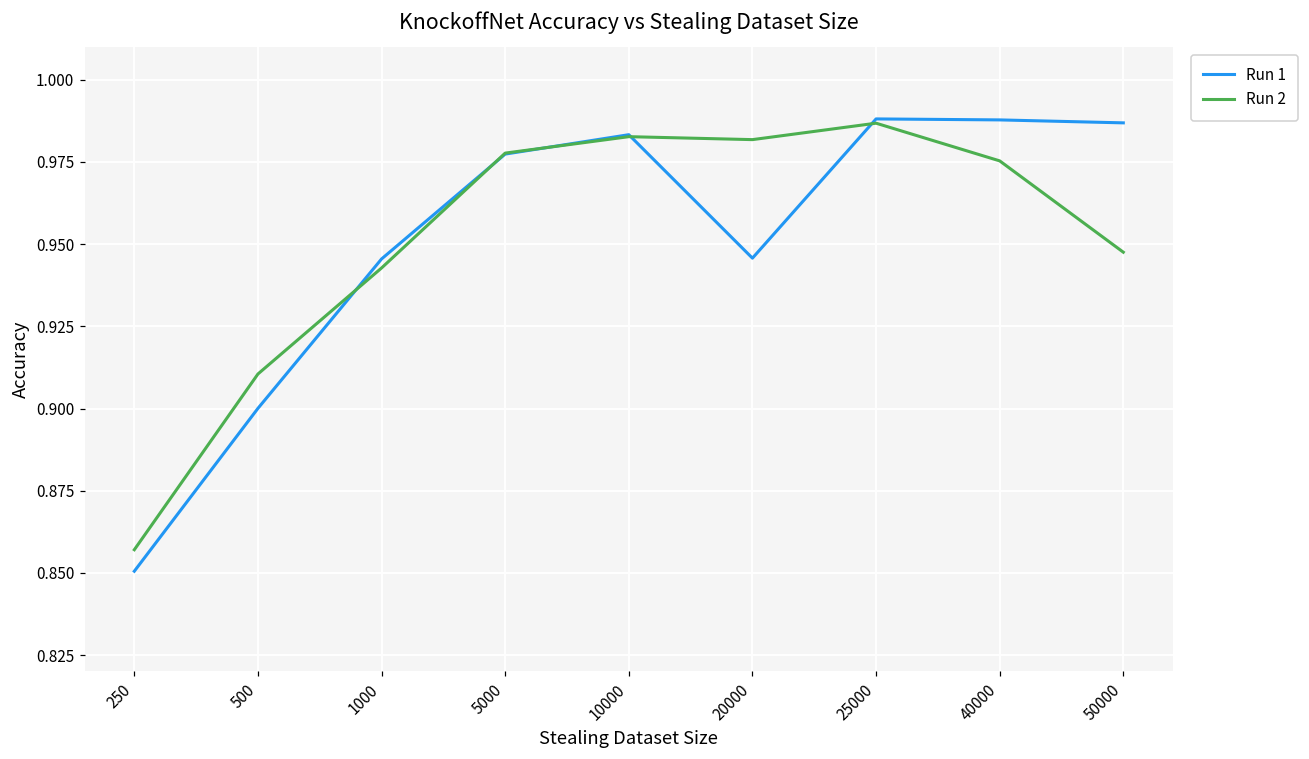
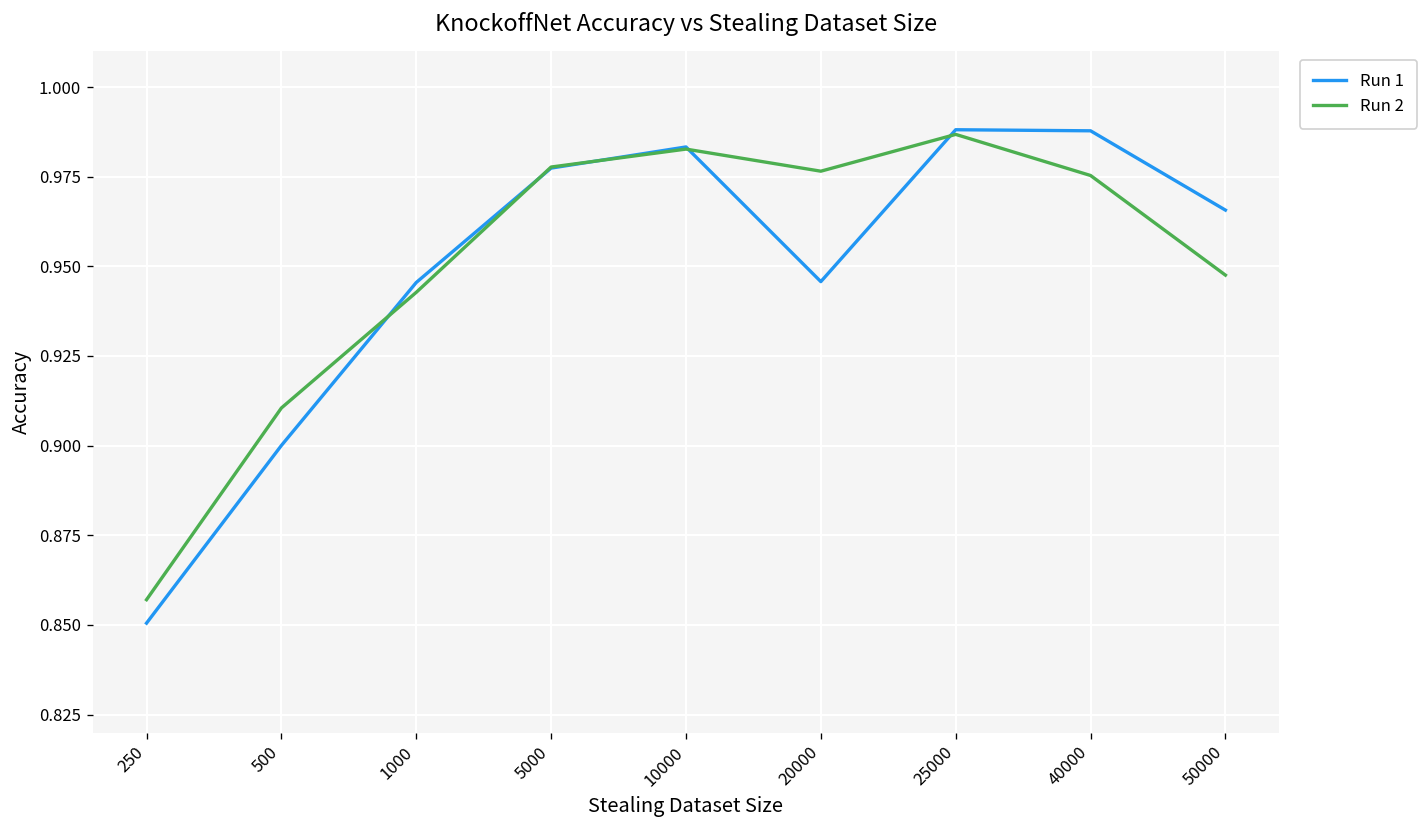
Run 2, 20000: 0.982 -> 0.977
Run 1, 50000: 0.987 -> 0.966
